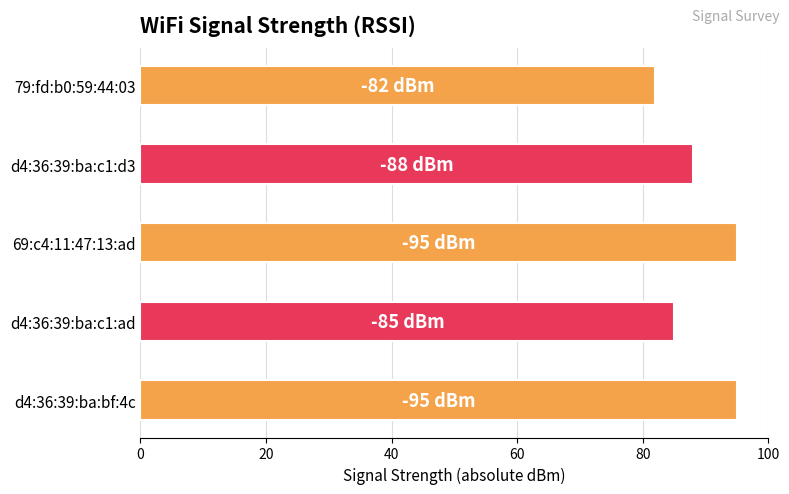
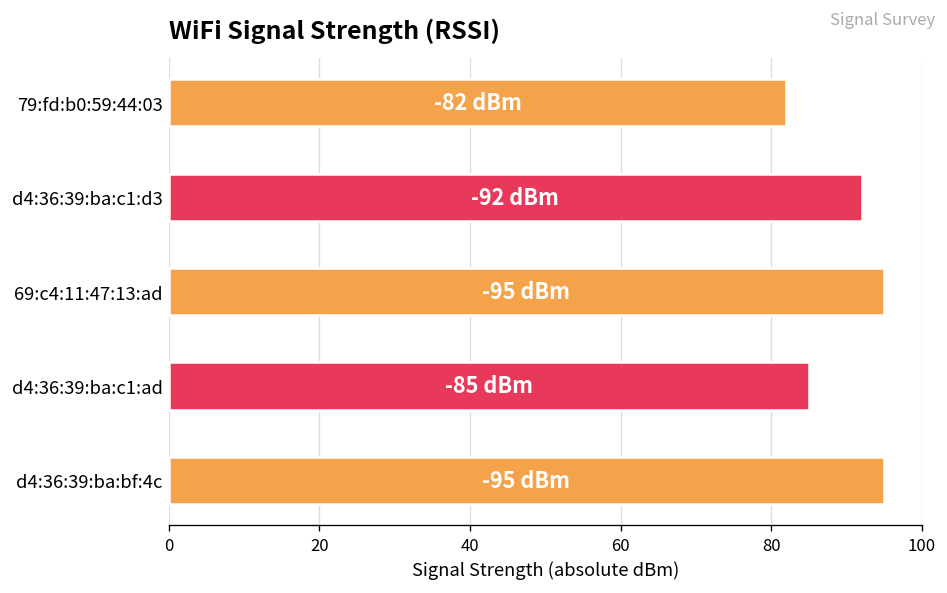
d4:36:39:ba:c1:d3: -88 -> -92
